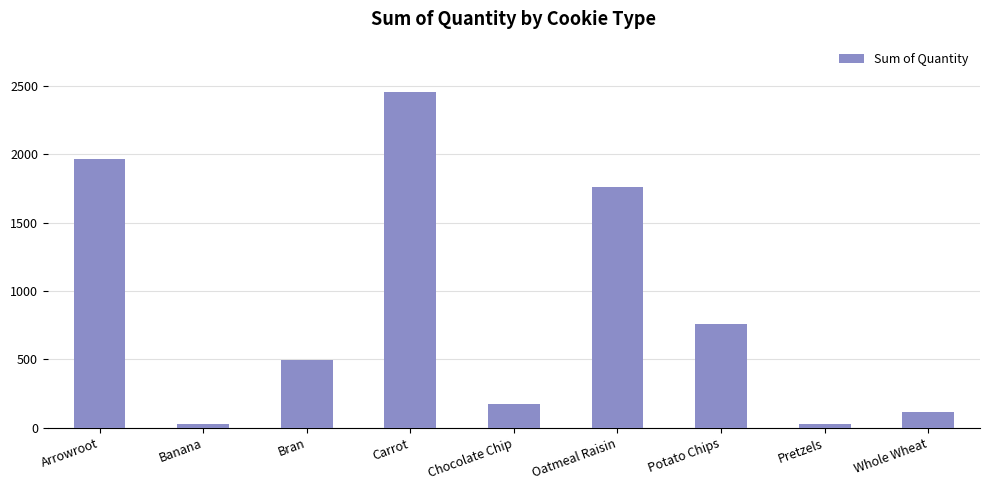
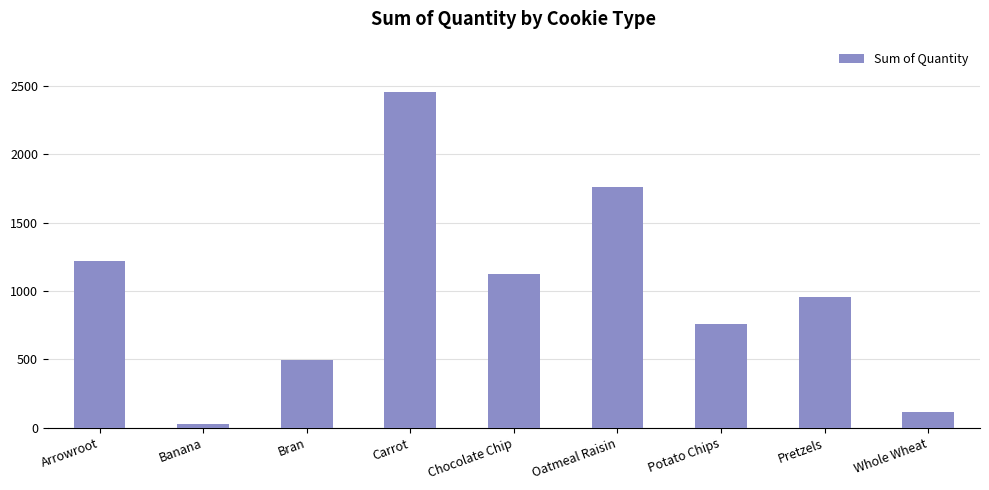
Arrowroot: 1970 -> 1220
Chocolate Chip: 180 -> 1120
Pretzels: 30 -> 960
